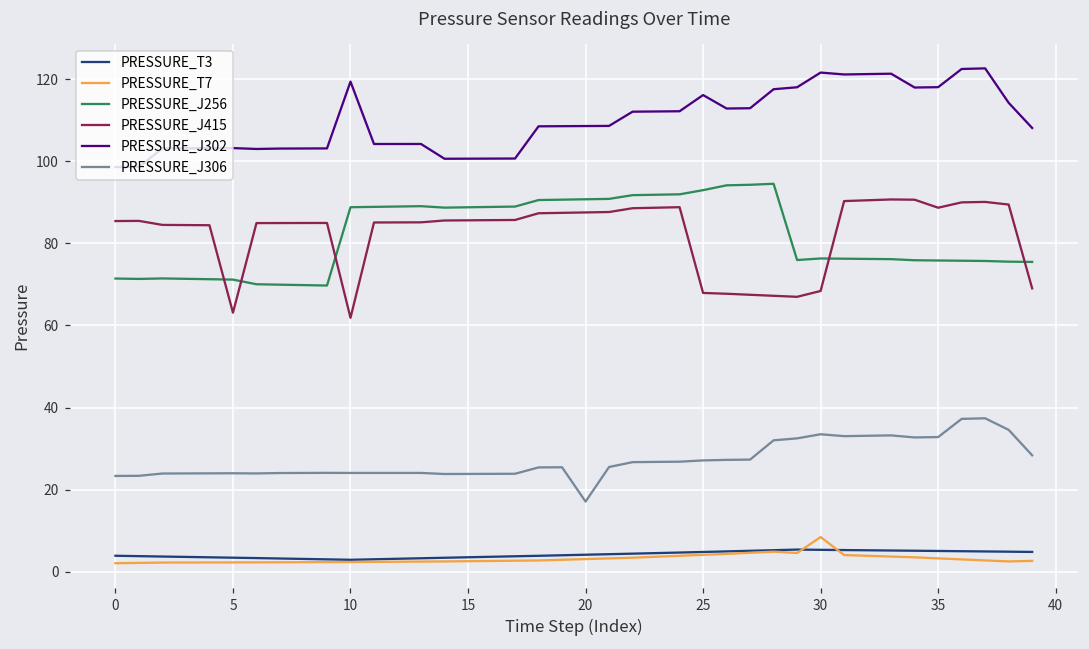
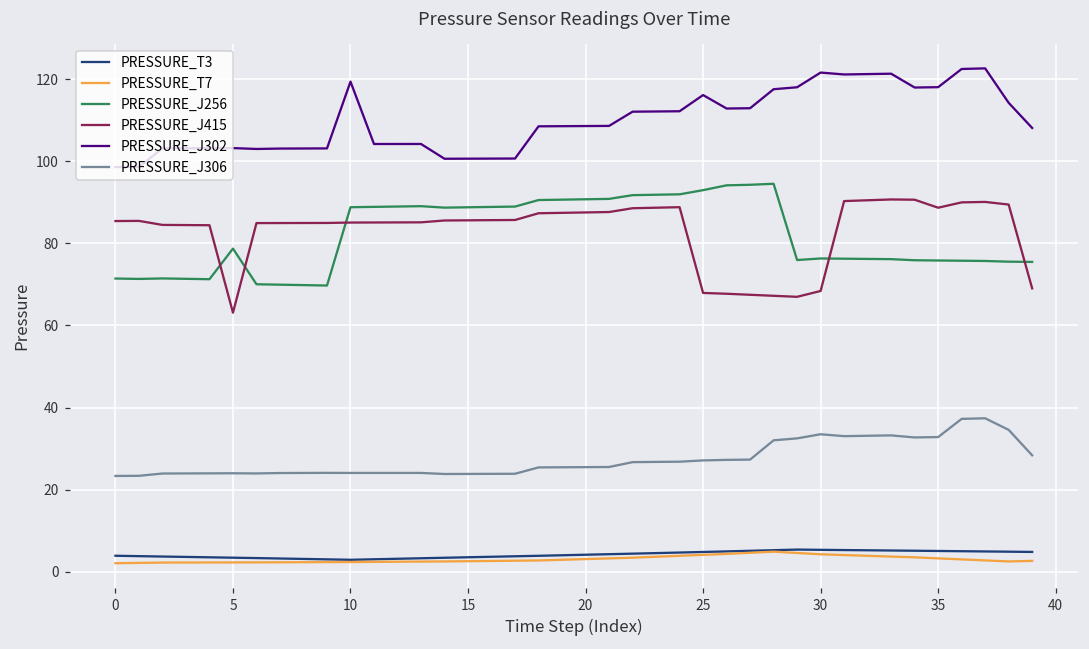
PRESSURE_J256, 5: 71 -> 79
PRESSURE_J415, 10: 62 -> 85
PRESSURE_J306, 20: 17 -> 25
PRESSURE_T7, 30: 8 -> 4
